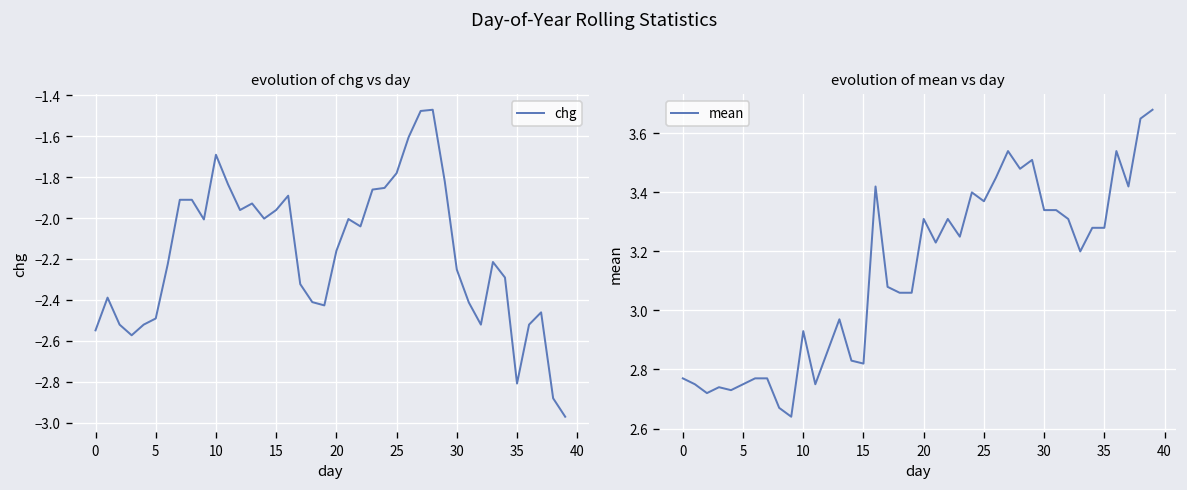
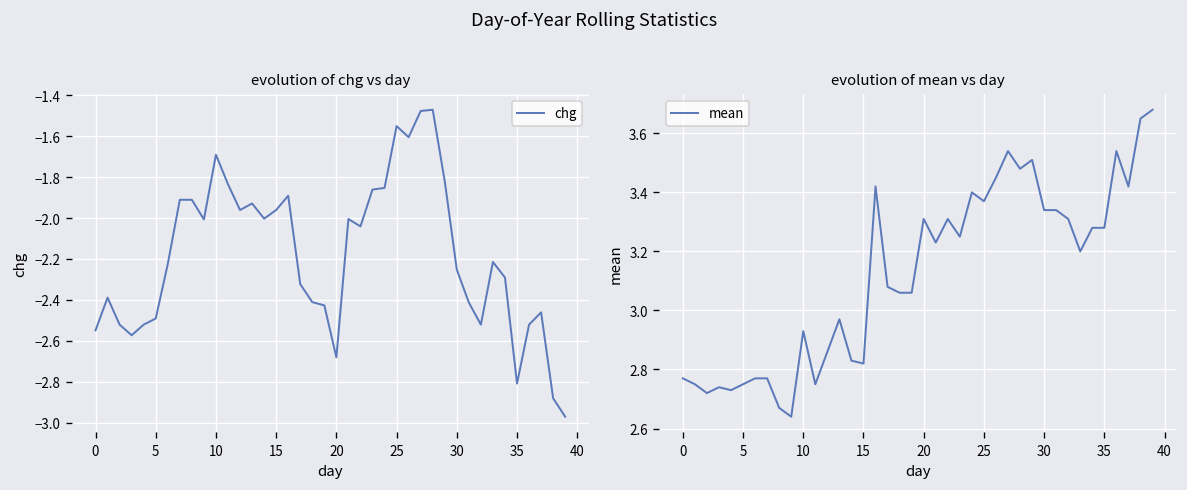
evolution of chg vs day, 20: -2.16 -> -2.68
evolution of chg vs day, 25: -1.78 -> -1.55
